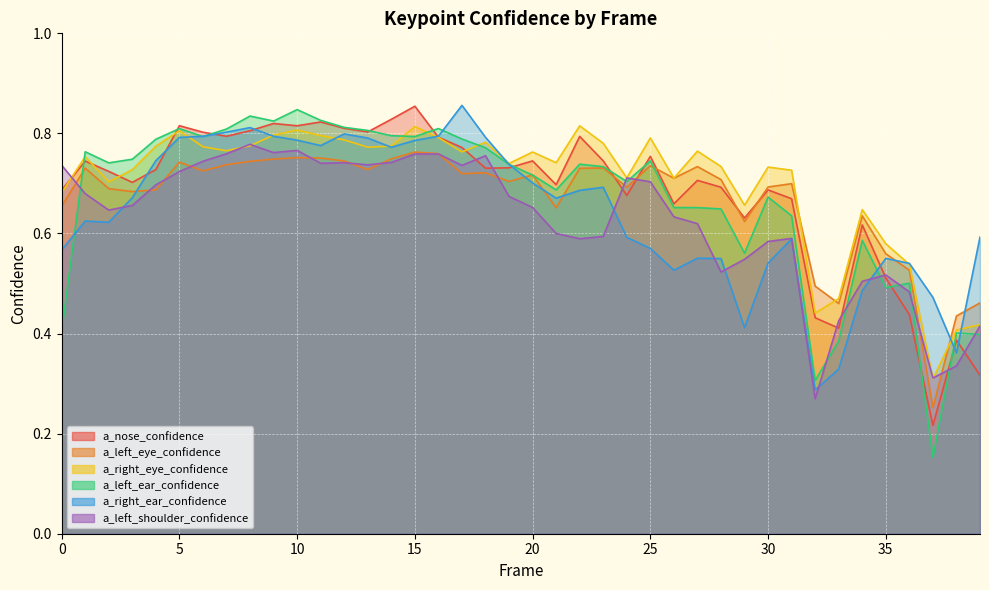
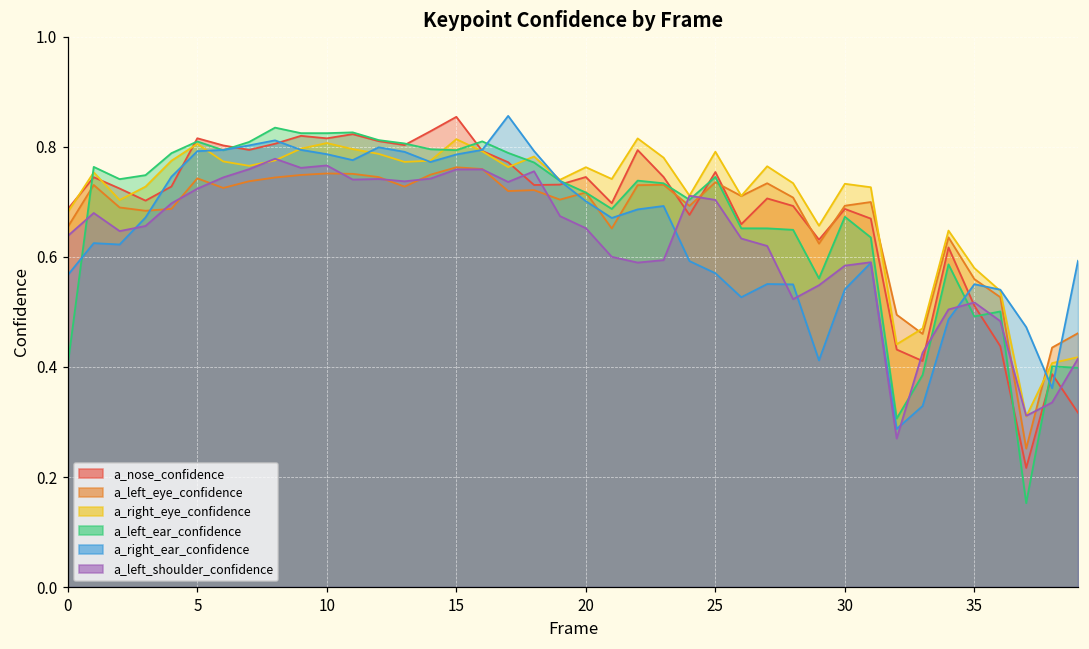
a_left_shoulder_confidence, 0: 0.74 -> 0.64
a_left_ear_confidence, 10: 0.85 -> 0.82
